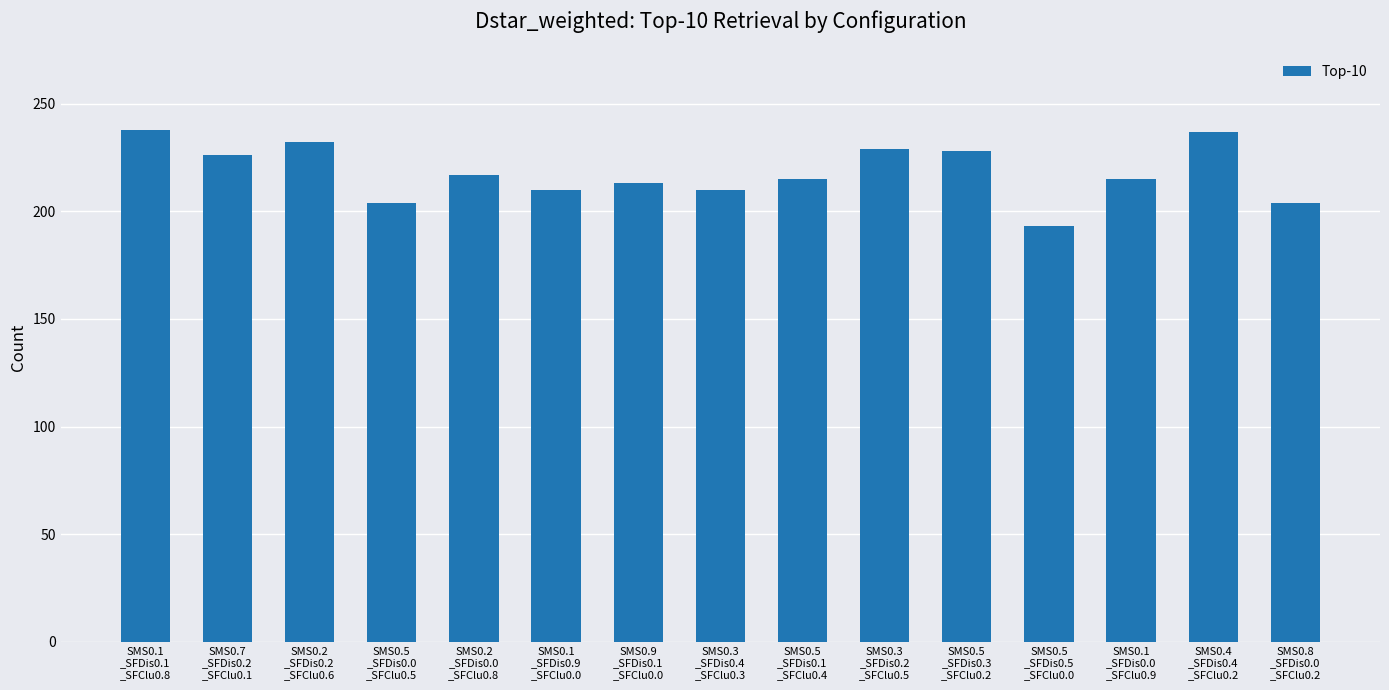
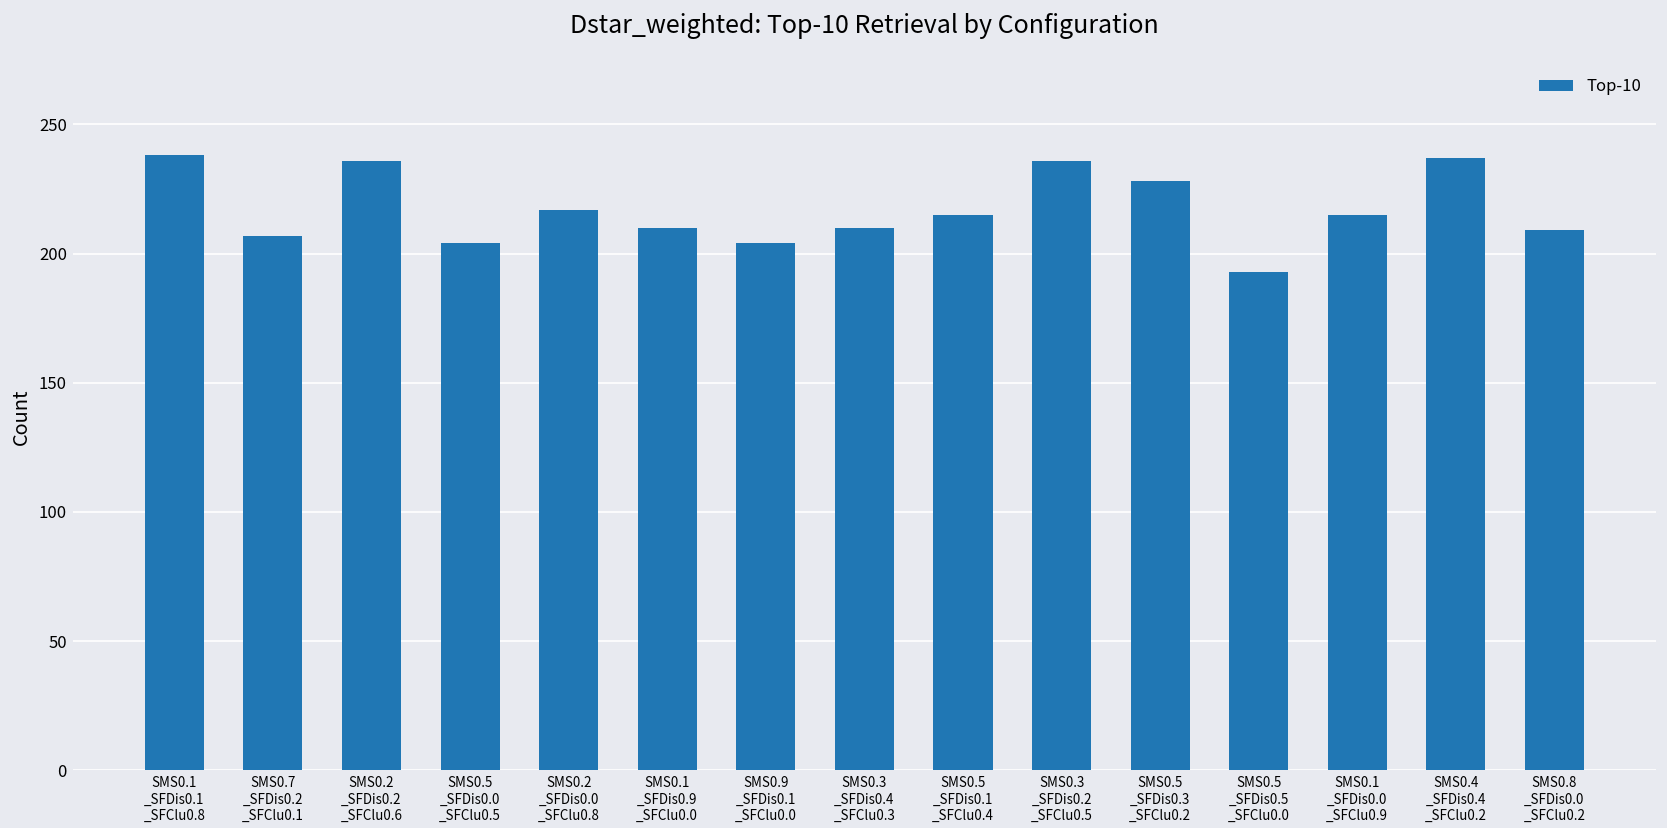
SMS0.7 _SFDis0.2 _SFClu0.1: 226 -> 207
SMS0.2 _SFDis0.2 _SFClu0.6: 232 -> 236
SMS0.9 _SFDis0.1 _SFClu0.0: 213 -> 204
SMS0.3 _SFDis0.2 _SFClu0.5: 229 -> 236
SMS0.8 _SFDis0.0 _SFClu0.2: 204 -> 209
